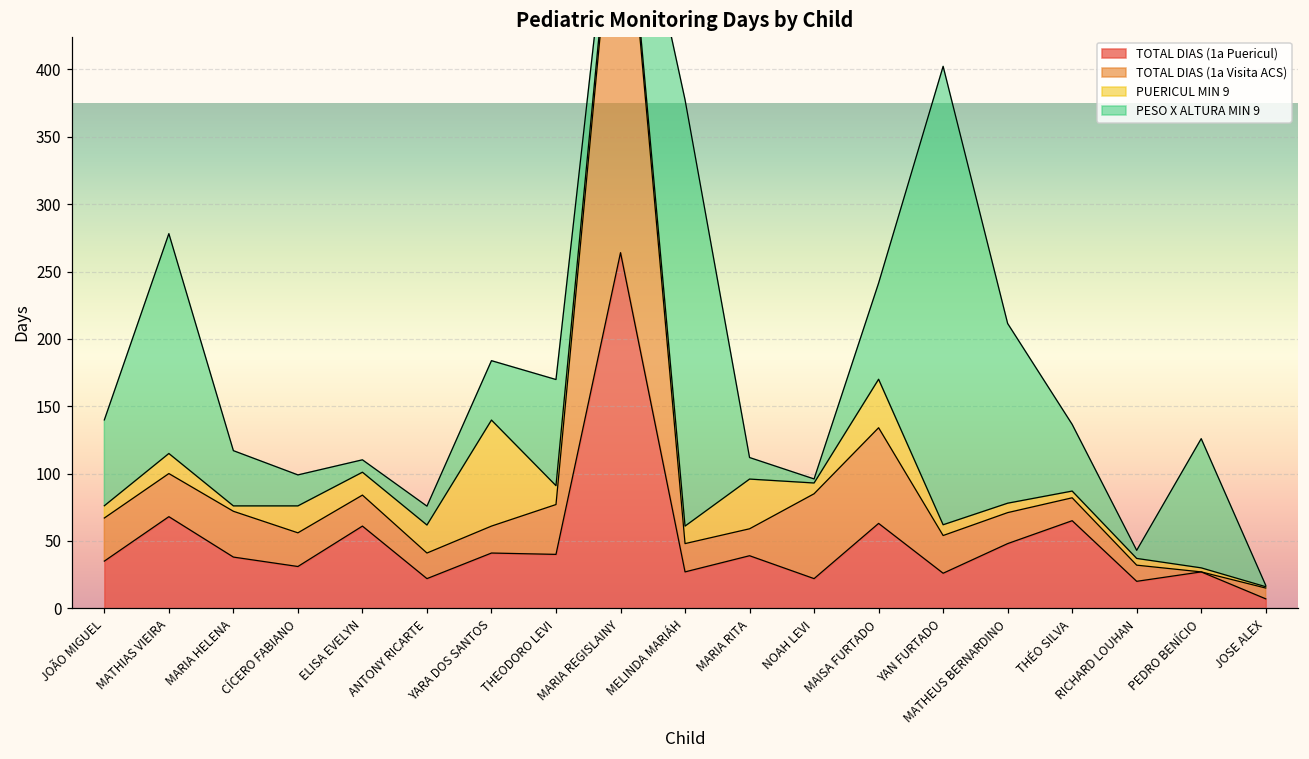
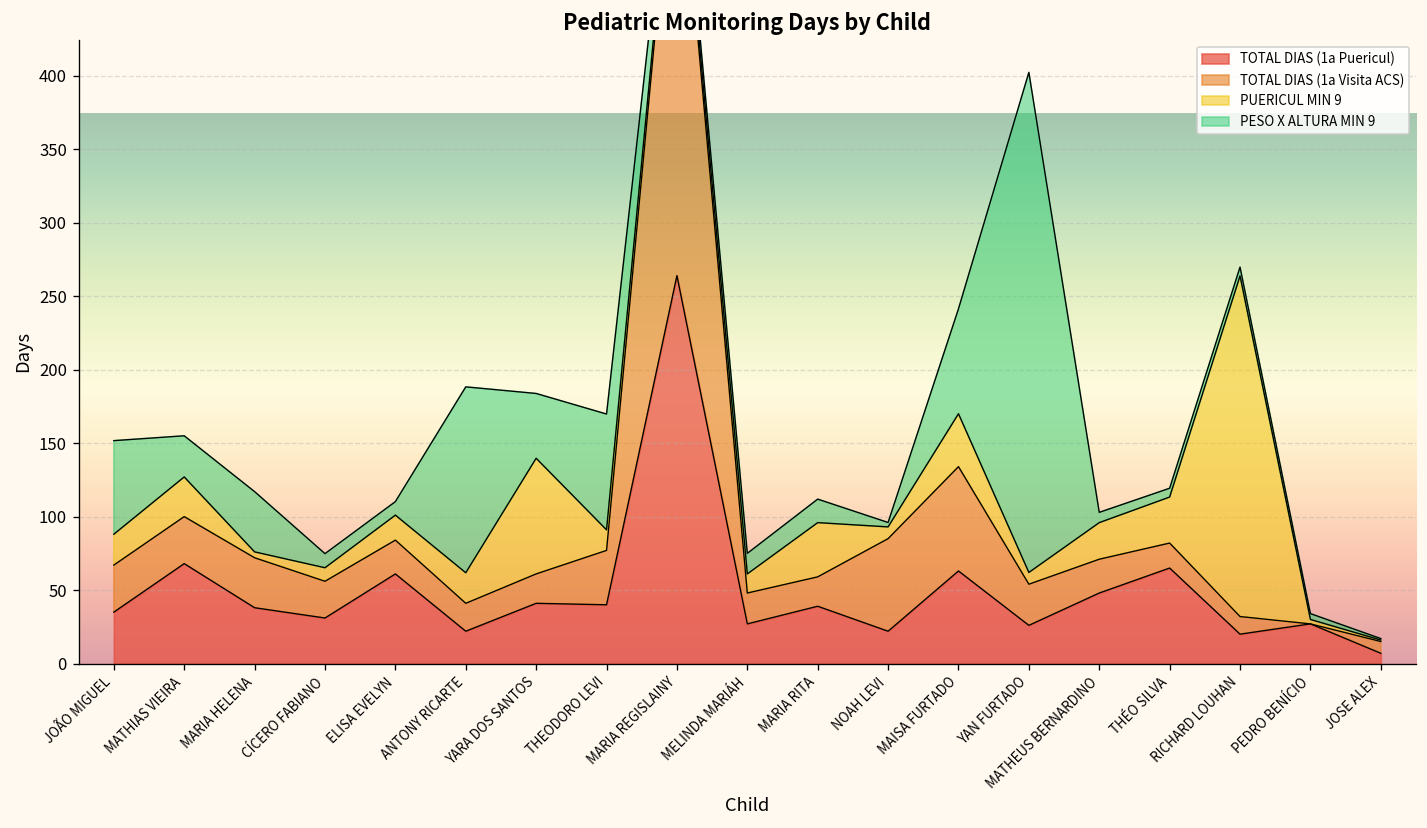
PUERICUL MIN 9, JOÃO MIGUEL: 9 -> 21
PUERICUL MIN 9, MATHIAS VIEIRA: 15 -> 27
PESO X ALTURA MIN 9, MATHIAS VIEIRA: 163 -> 28
PUERICUL MIN 9, CÍCERO FABIANO: 20 -> 9
PESO X ALTURA MIN 9, CÍCERO FABIANO: 23 -> 10
PESO X ALTURA MIN 9, ANTONY RICARTE: 14 -> 127
PESO X ALTURA MIN 9, MELINDA MARIÁH: 317 -> 14
PUERICUL MIN 9, MATHEUS BERNARDINO: 7 -> 25
PESO X ALTURA MIN 9, MATHEUS BERNARDINO: 133 -> 7
PUERICUL MIN 9, THÉO SILVA: 5 -> 31
PESO X ALTURA MIN 9, THÉO SILVA: 50 -> 6
PUERICUL MIN 9, RICHARD LOUHAN: 5 -> 232
PESO X ALTURA MIN 9, PEDRO BENÍCIO: 96 -> 4
